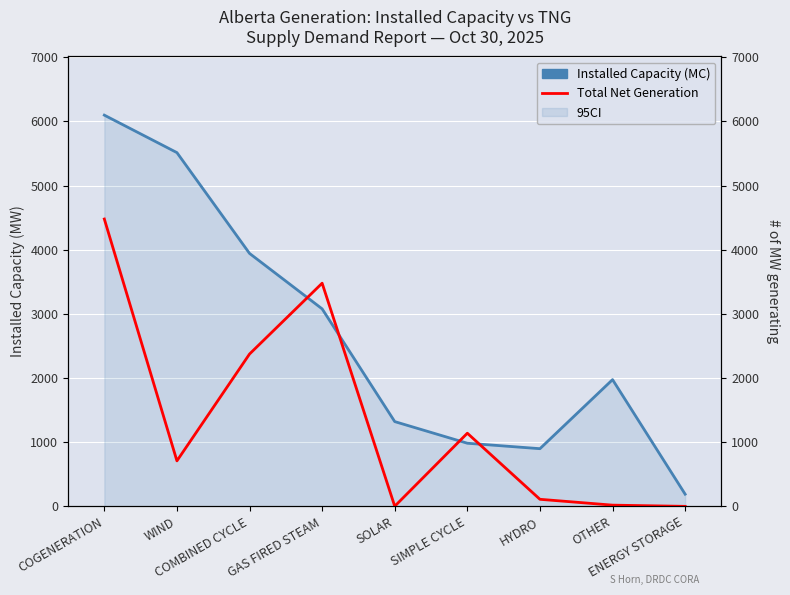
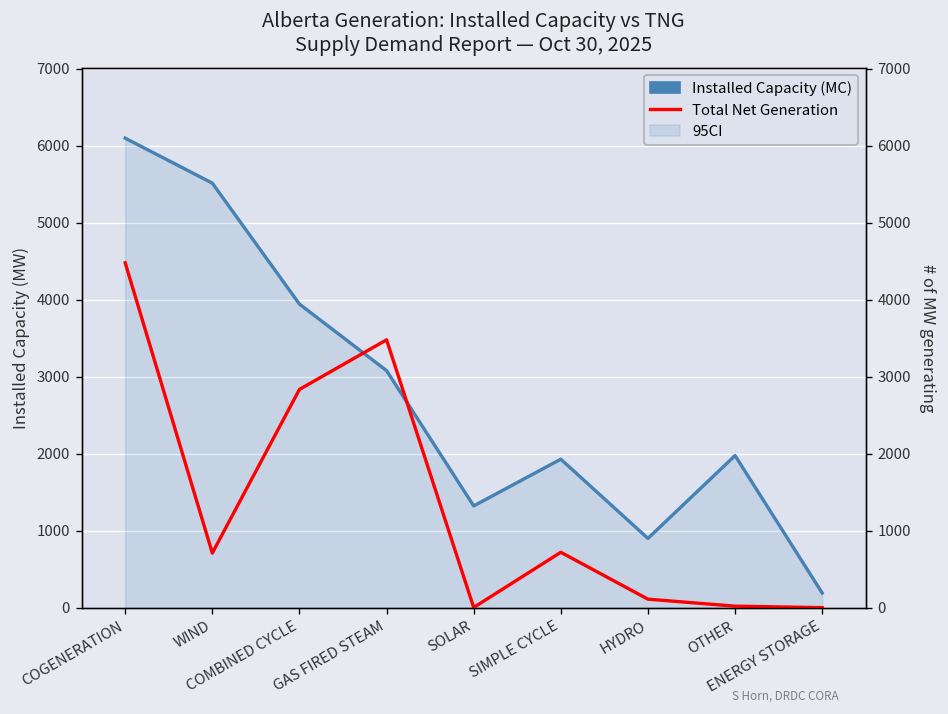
Installed Capacity (MC), SIMPLE CYCLE: 1000 -> 1900
Total Net Generation, COMBINED CYCLE: 2400 -> 2800
Total Net Generation, SIMPLE CYCLE: 1100 -> 700
